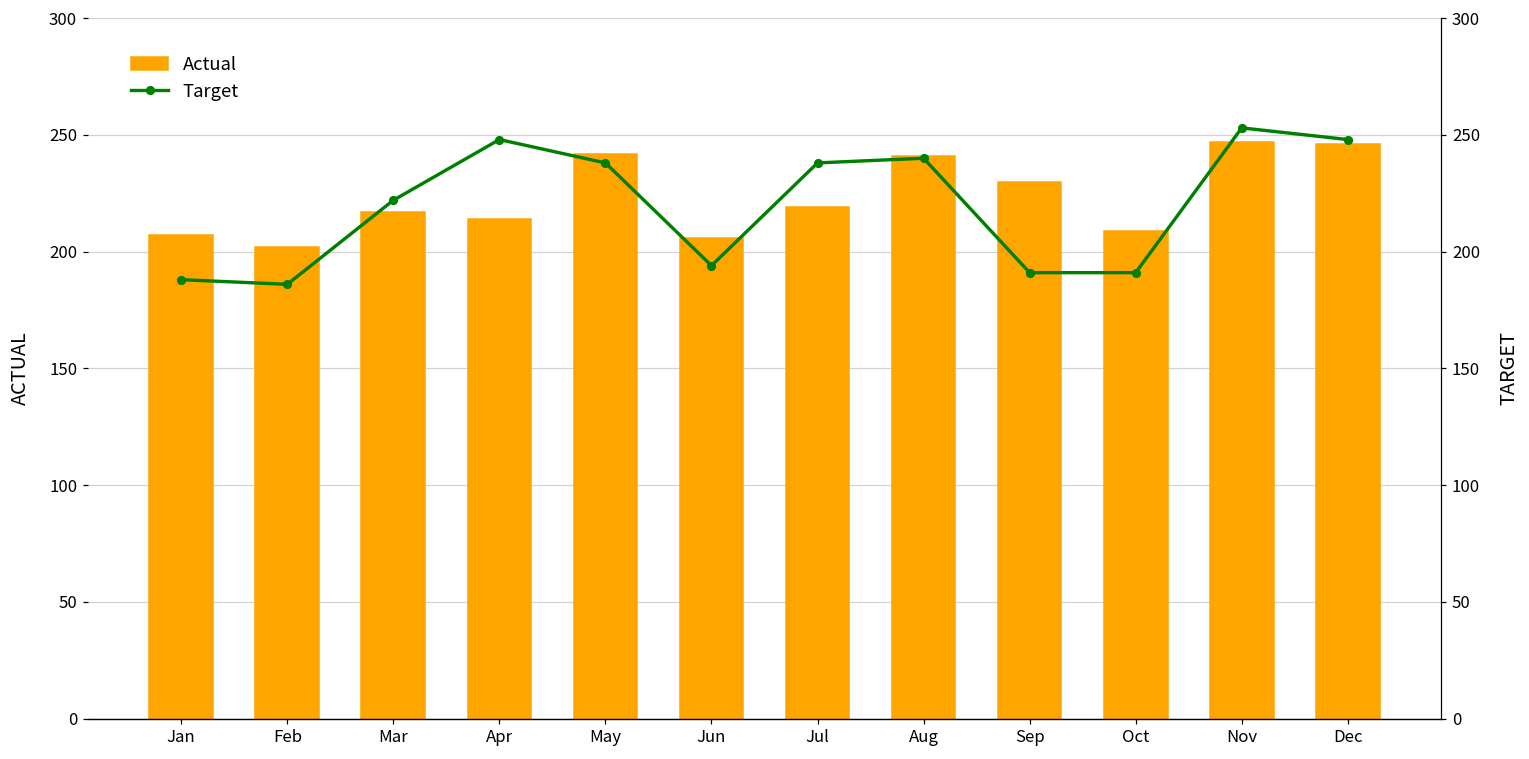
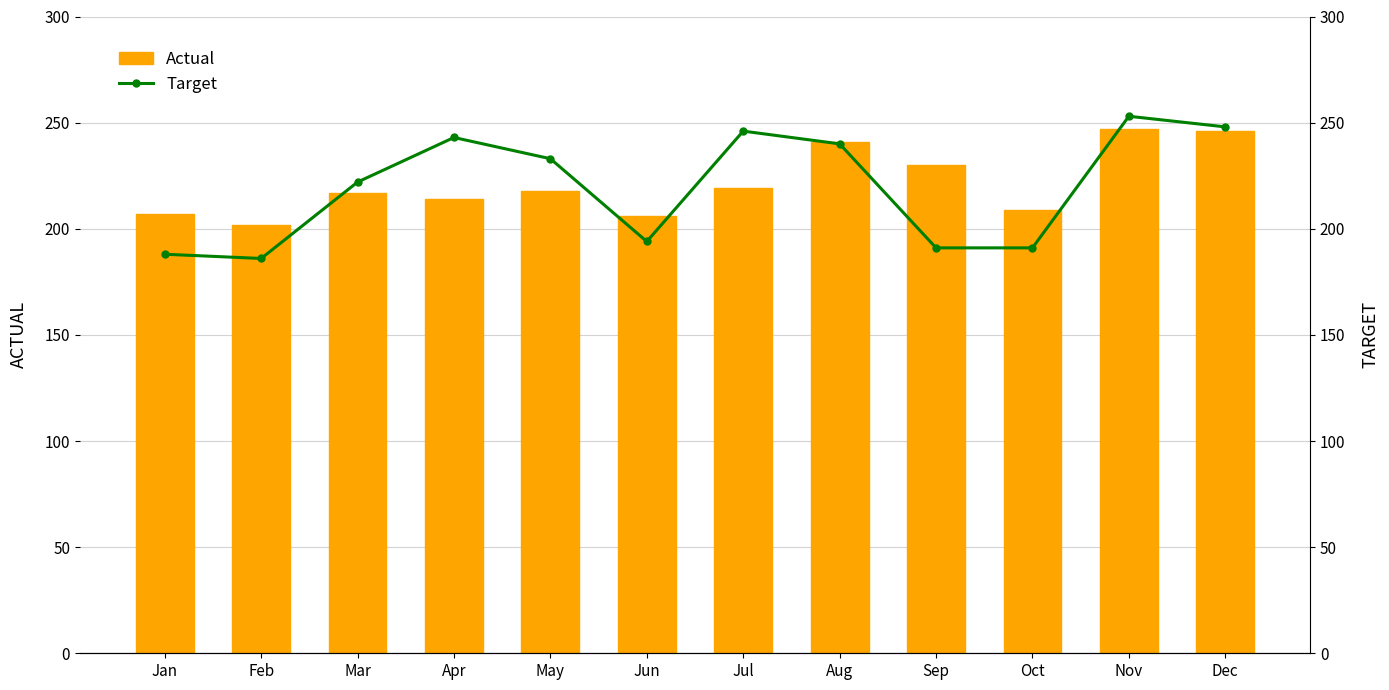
Actual, May: 242 -> 218
Target, Apr: 248 -> 243
Target, May: 238 -> 233
Target, Jul: 238 -> 246
